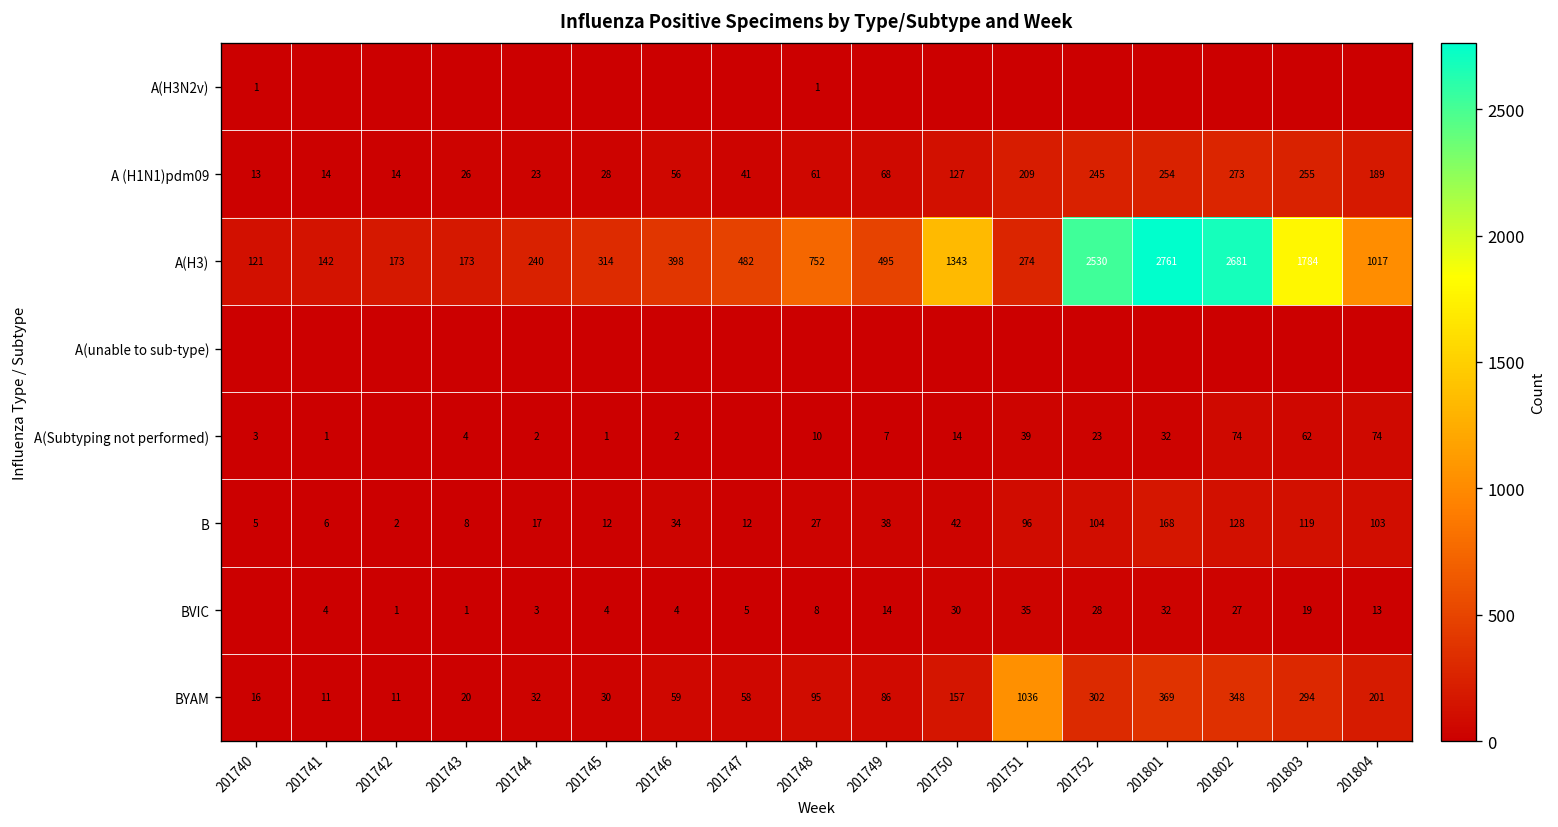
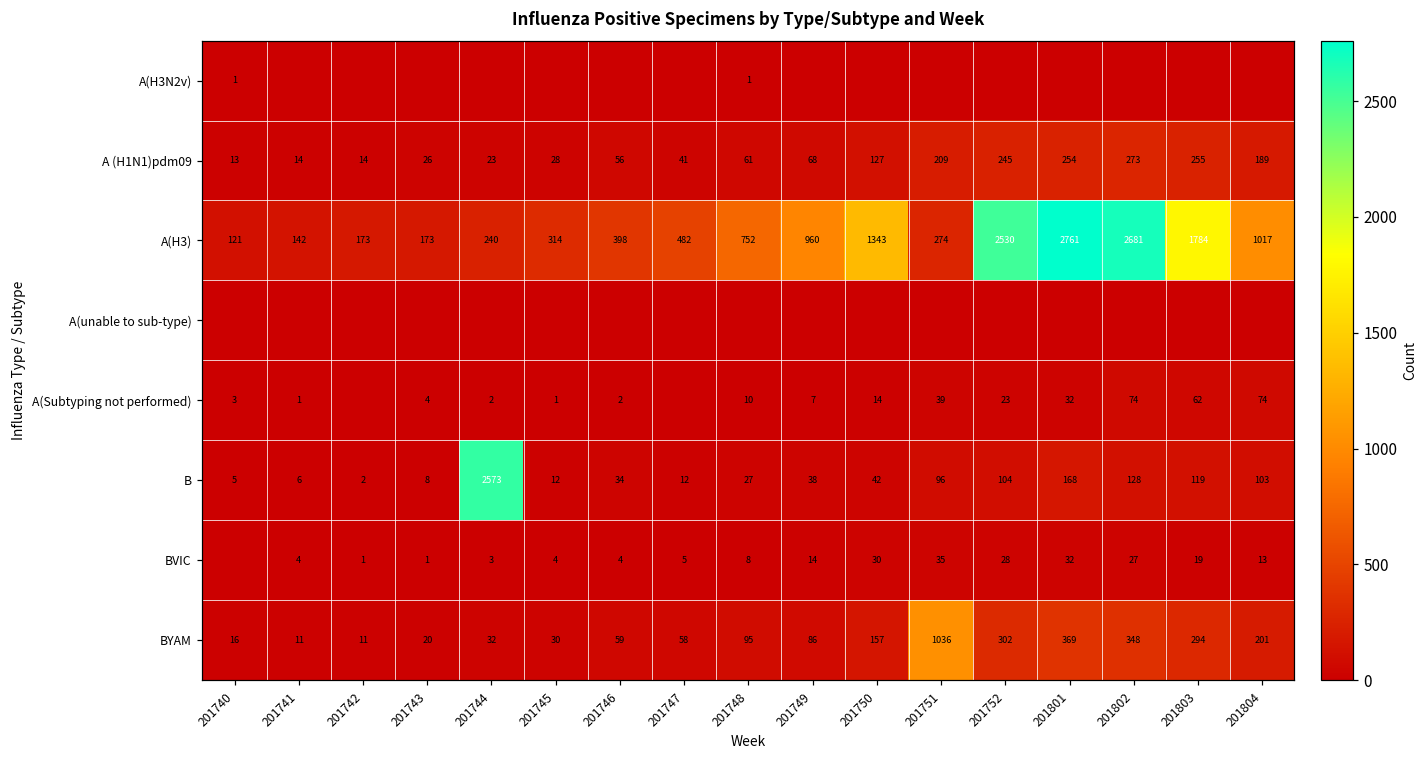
A(H3), 201749: 495 -> 960
B, 201744: 17 -> 2573
